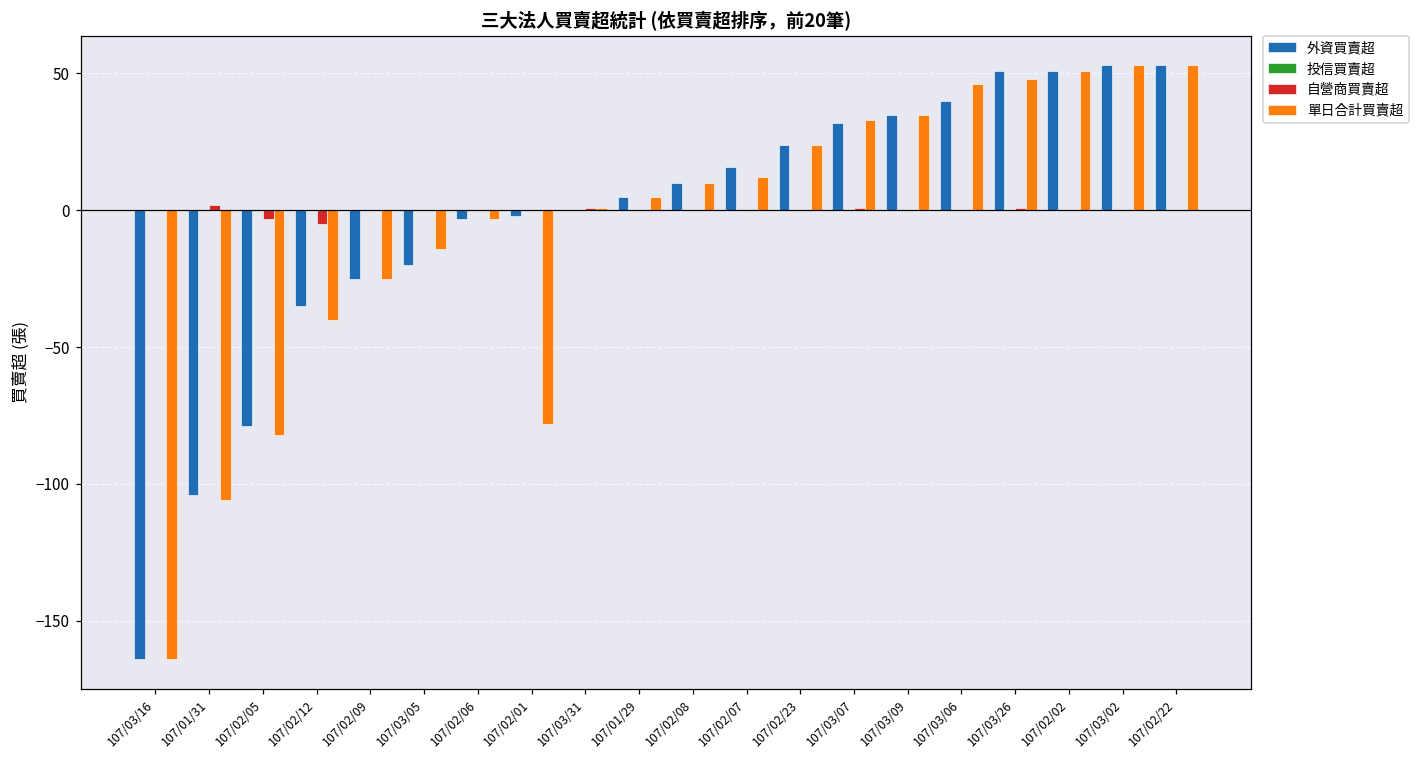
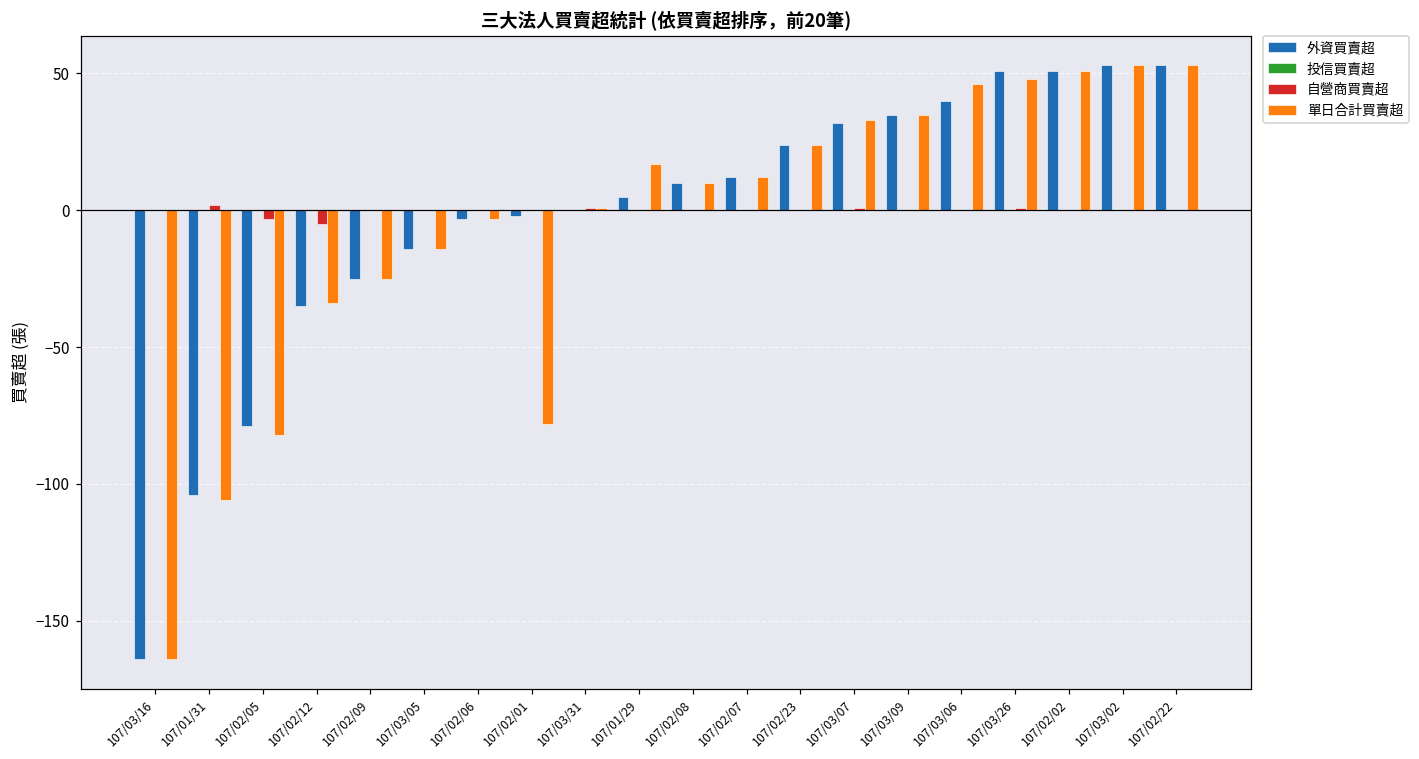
單日合計買賣超, 107/02/12: -40 -> -34
外資買賣超, 107/03/05: -20 -> -14
單日合計買賣超, 107/01/29: 5 -> 17
外資買賣超, 107/02/07: 16 -> 12
